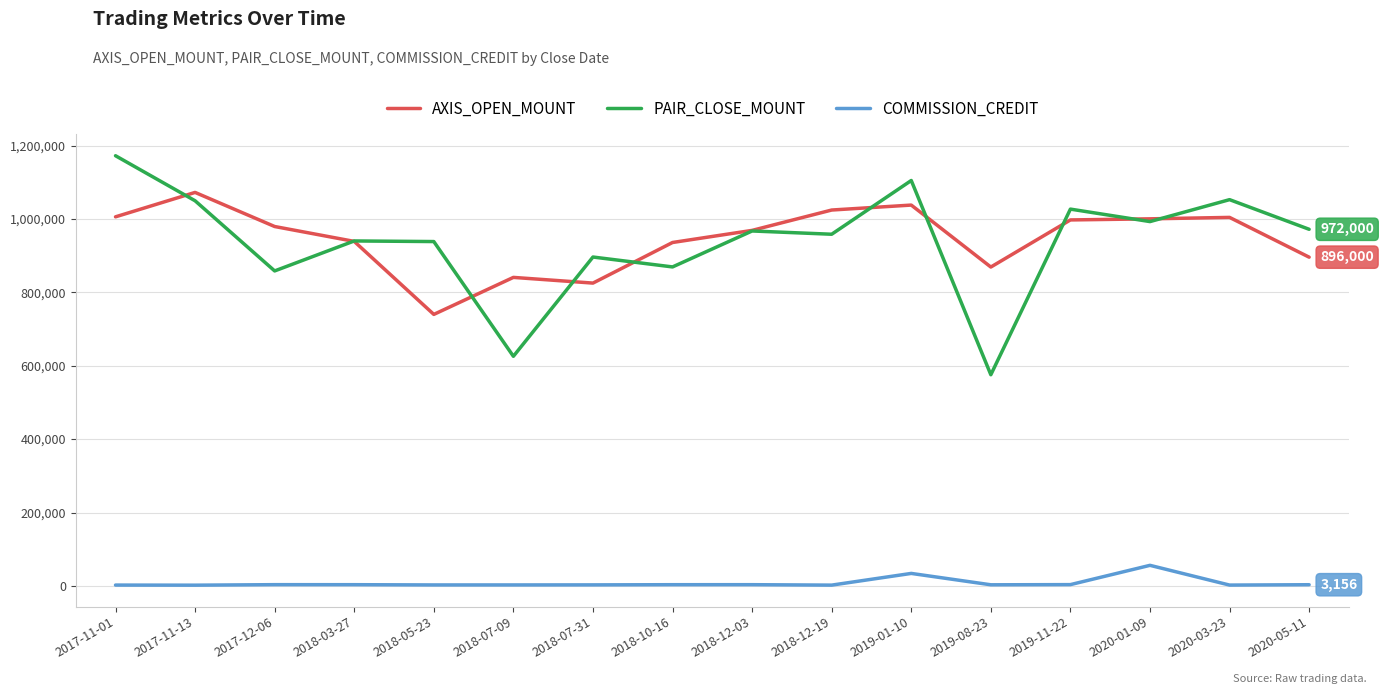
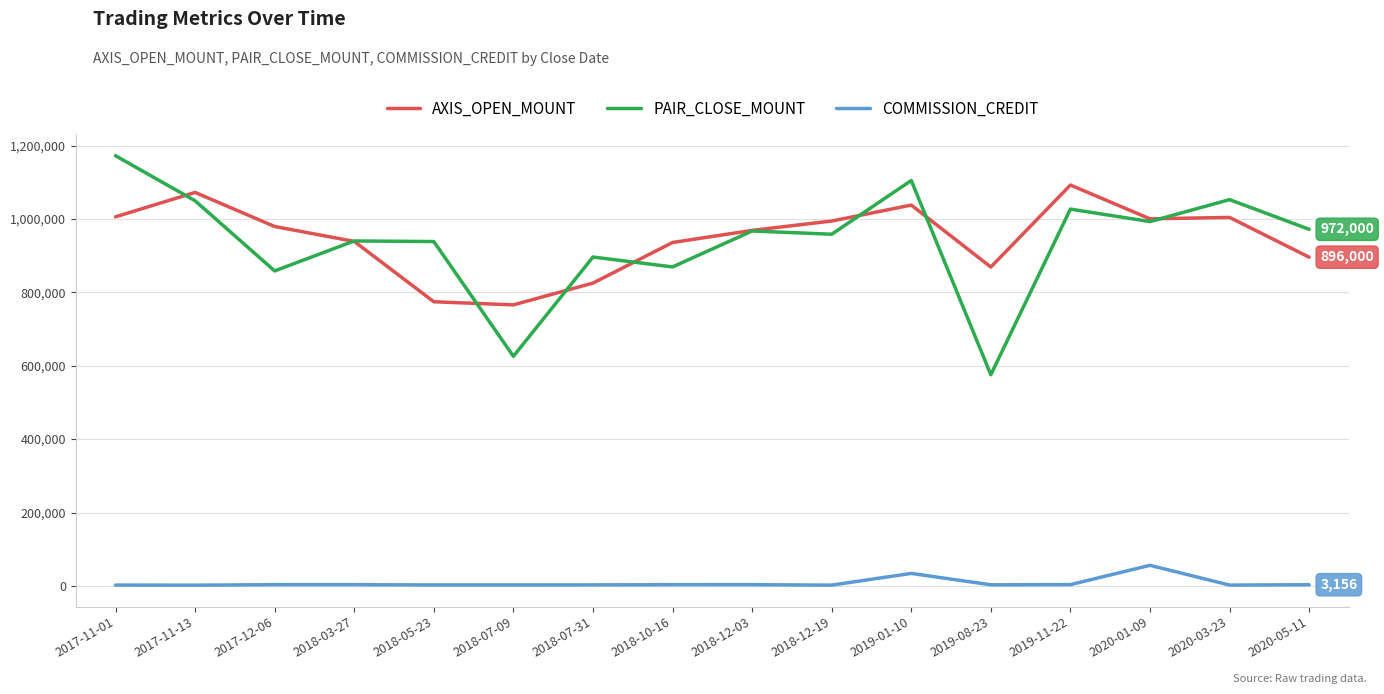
AXIS_OPEN_MOUNT, 2018-05-23: 740,000 -> 770,000
AXIS_OPEN_MOUNT, 2018-07-09: 840,000 -> 770,000
AXIS_OPEN_MOUNT, 2018-12-19: 1,020,000 -> 990,000
AXIS_OPEN_MOUNT, 2019-11-22: 1,000,000 -> 1,090,000
